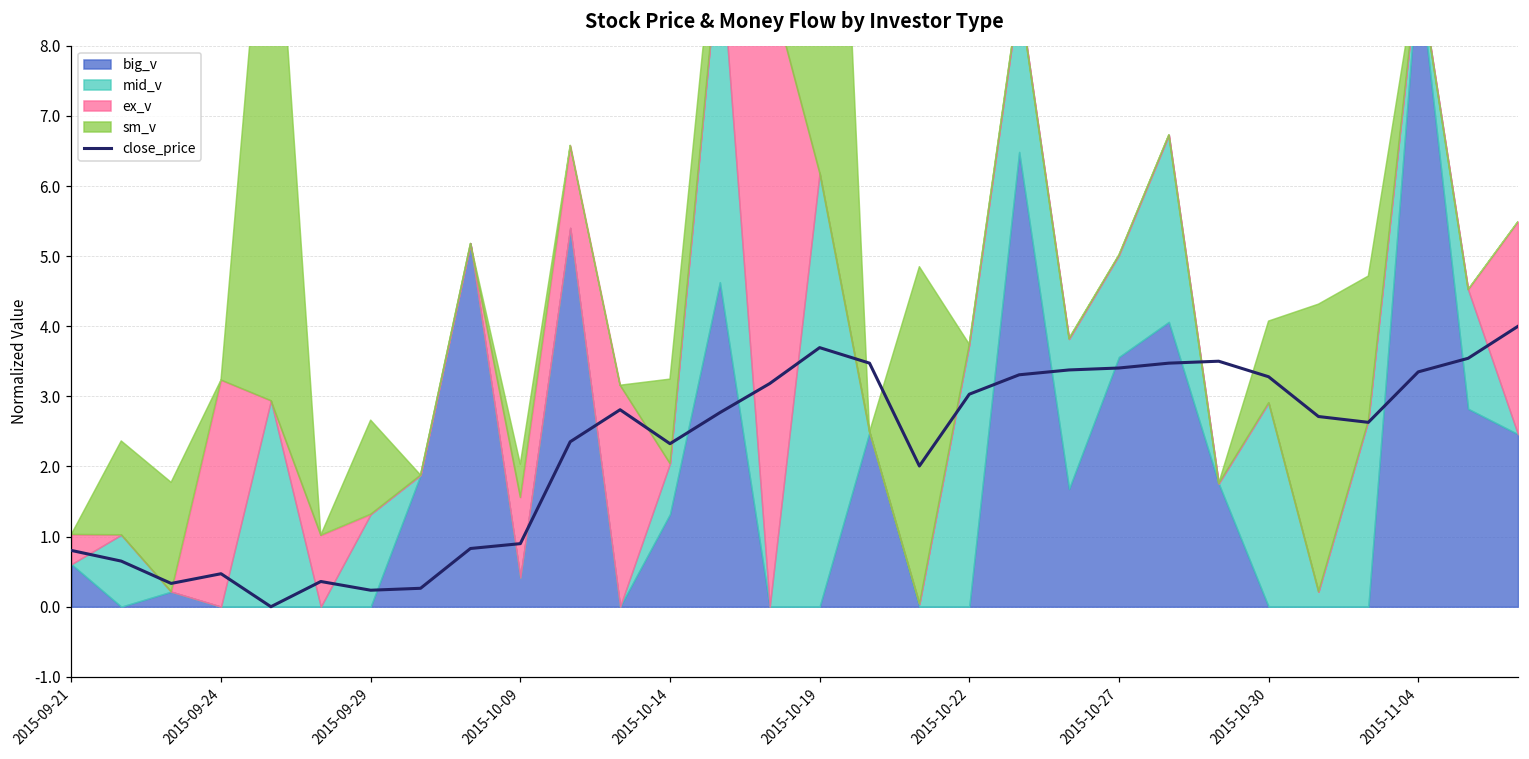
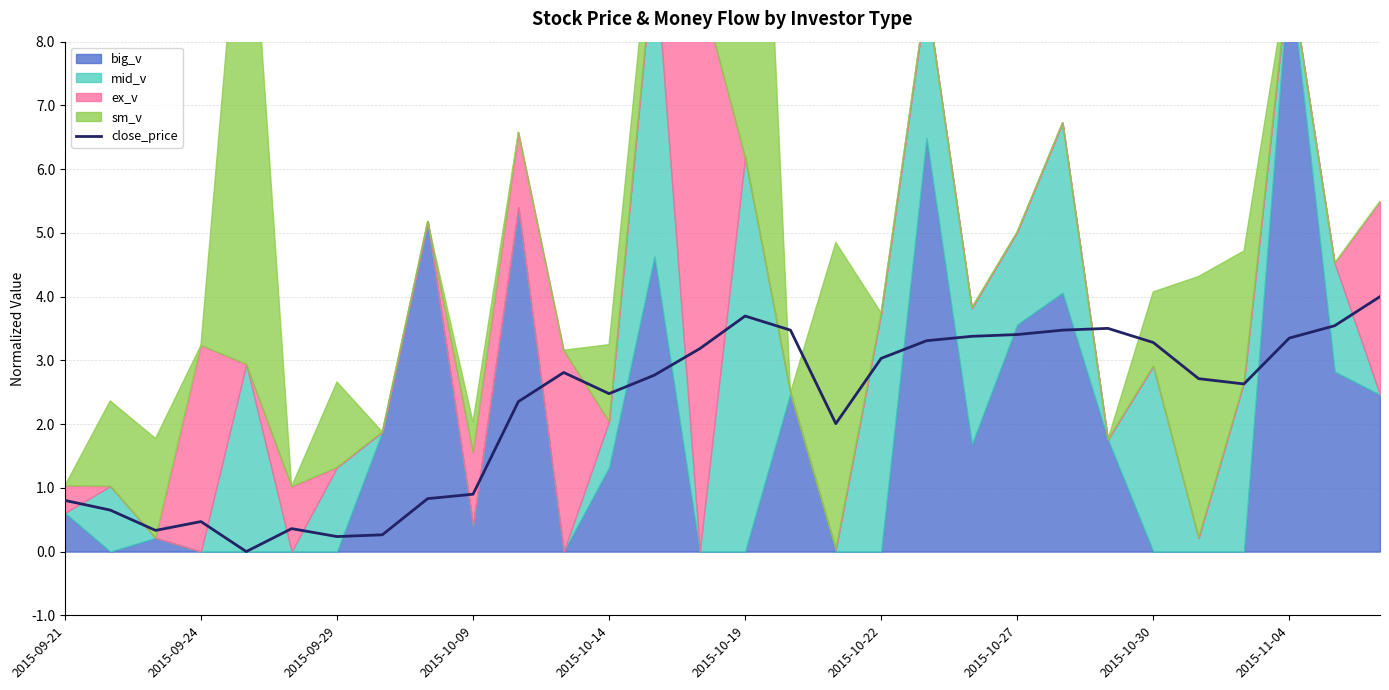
close_price, 2015-10-14: 2.3 -> 2.5
